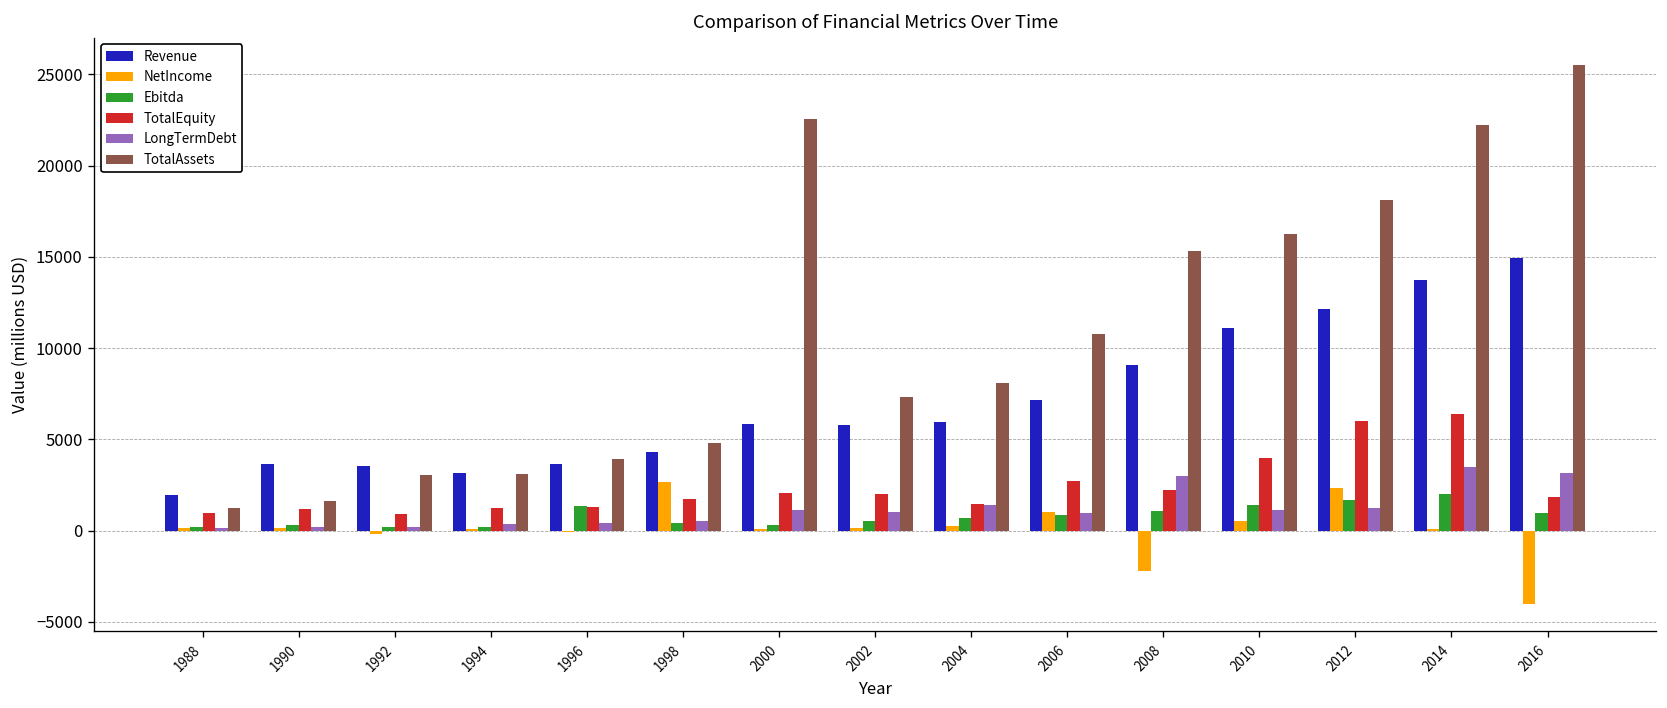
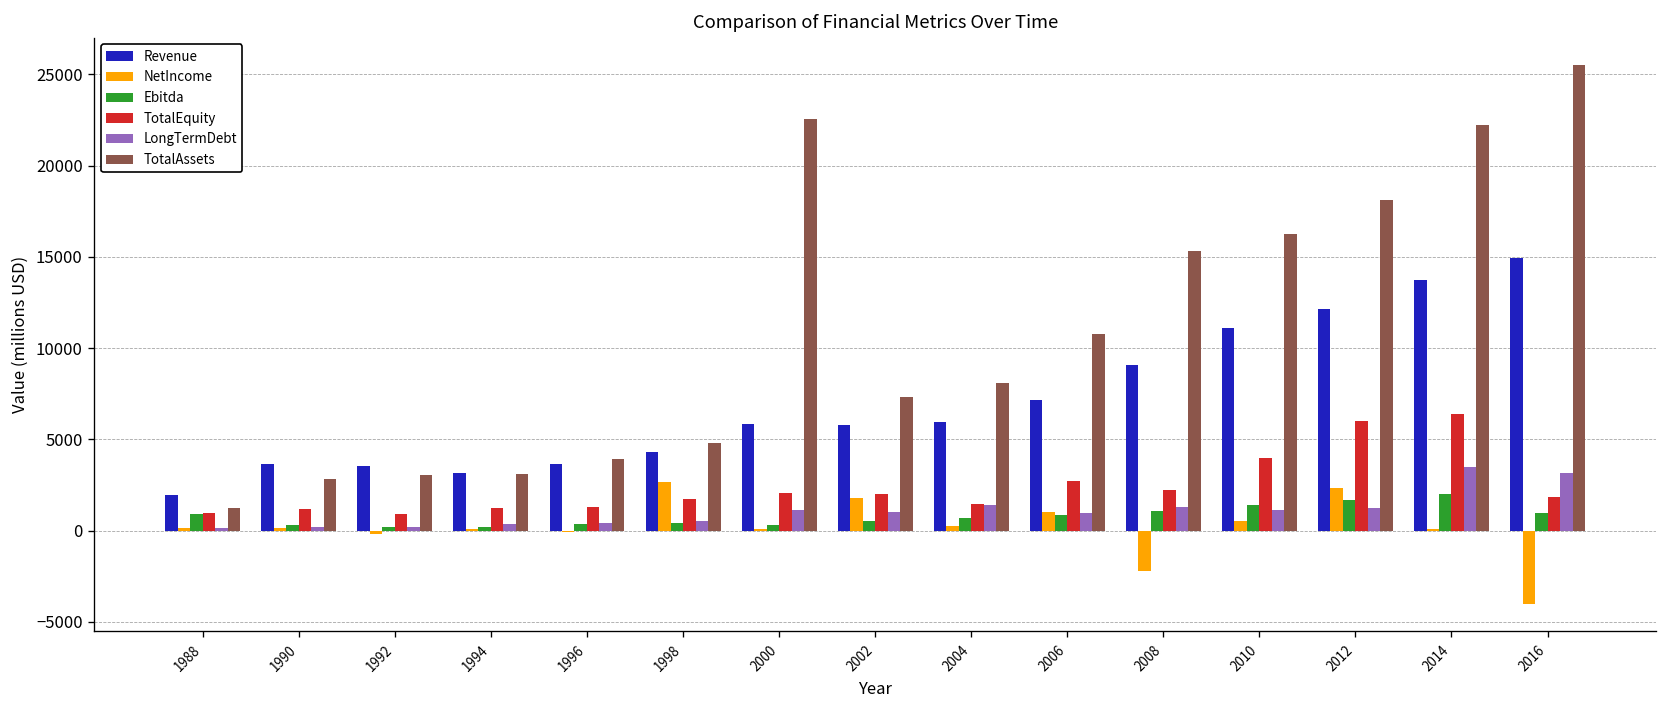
Ebitda, 1988: 200 -> 900
TotalAssets, 1990: 1600 -> 2800
Ebitda, 1996: 1300 -> 400
NetIncome, 2002: 100 -> 1800
LongTermDebt, 2008: 3000 -> 1300
